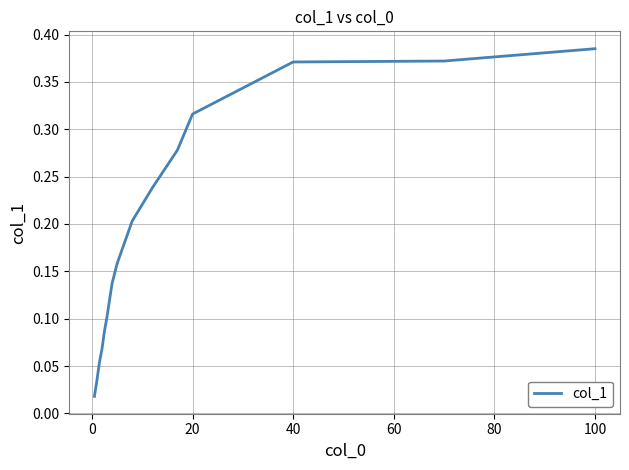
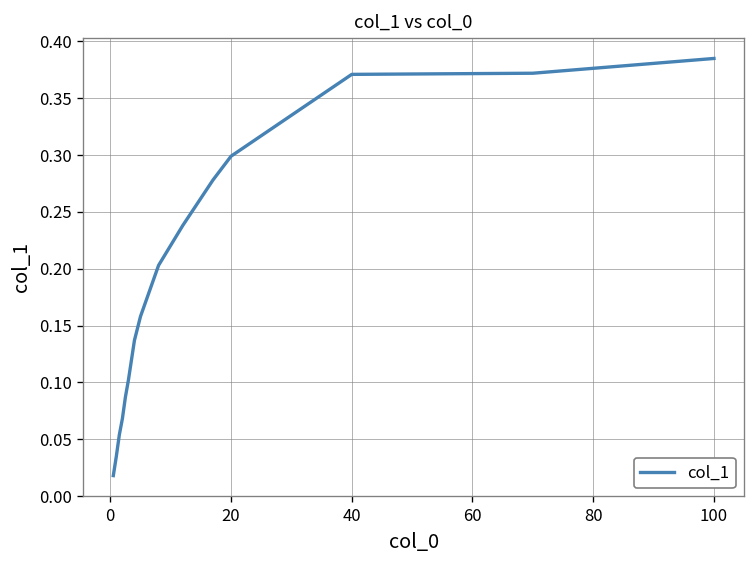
20: 0.32 -> 0.30
